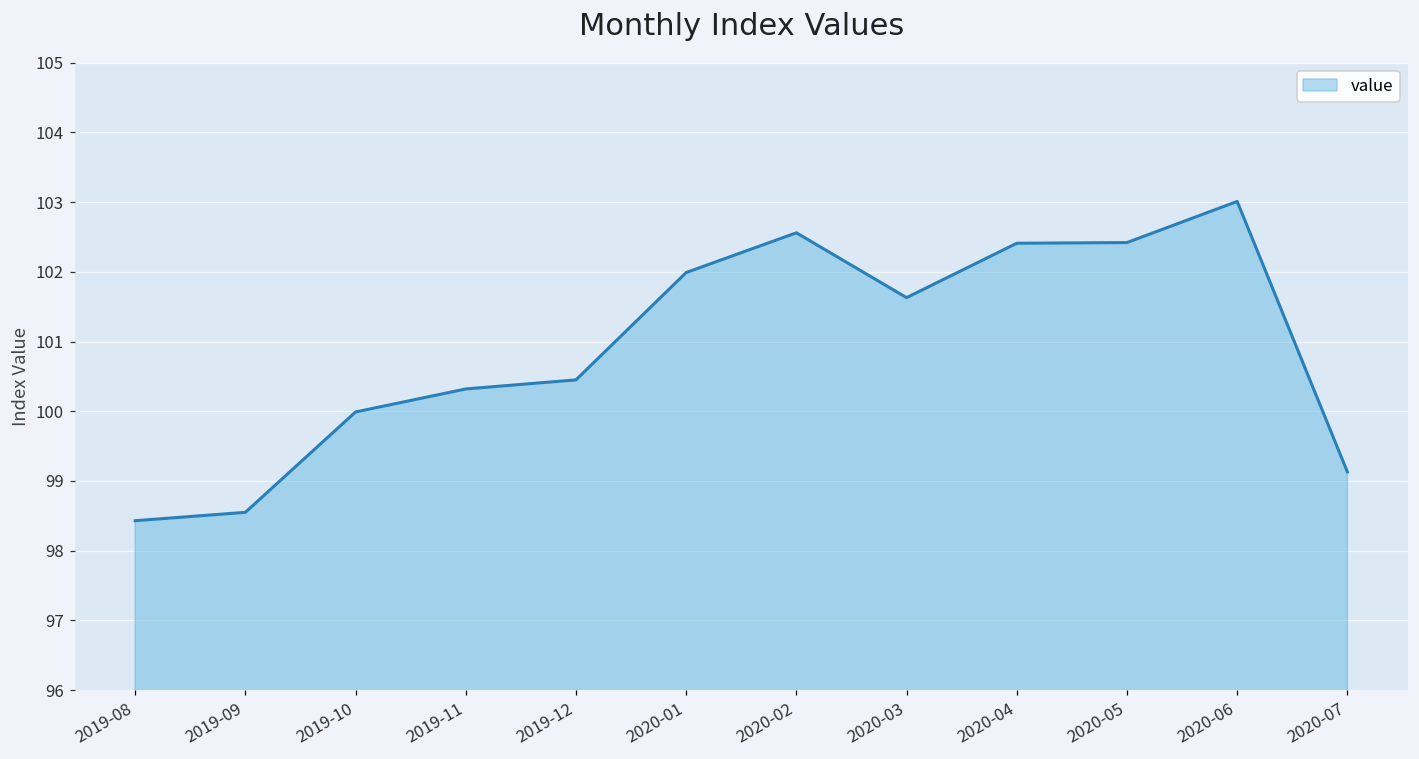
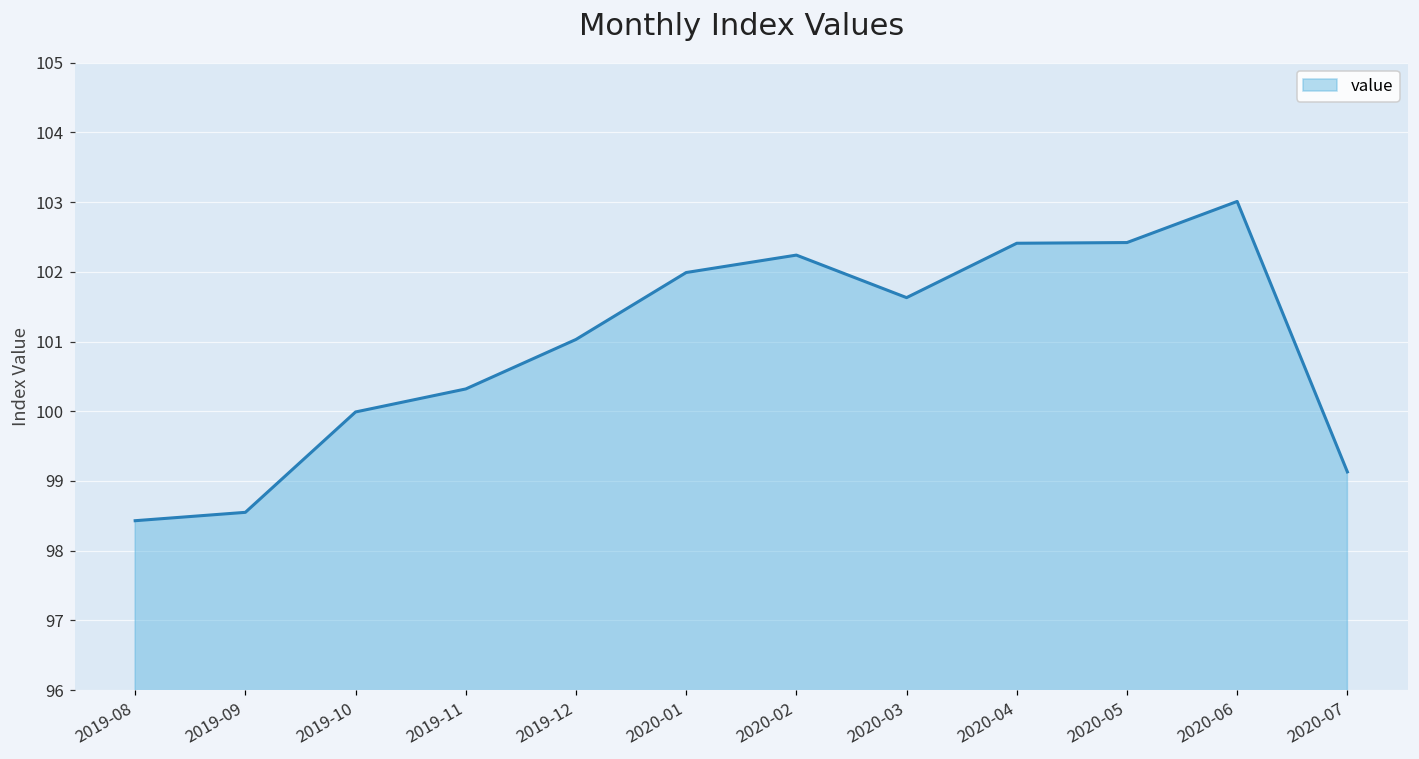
2019-12: 100.5 -> 101.0
2020-02: 102.6 -> 102.2
